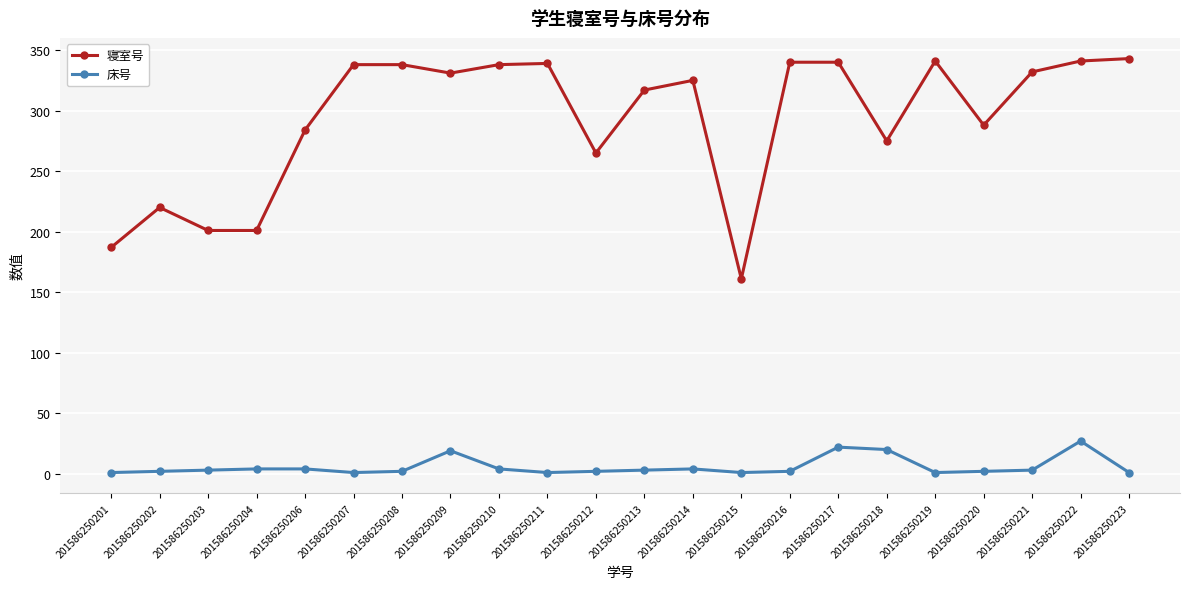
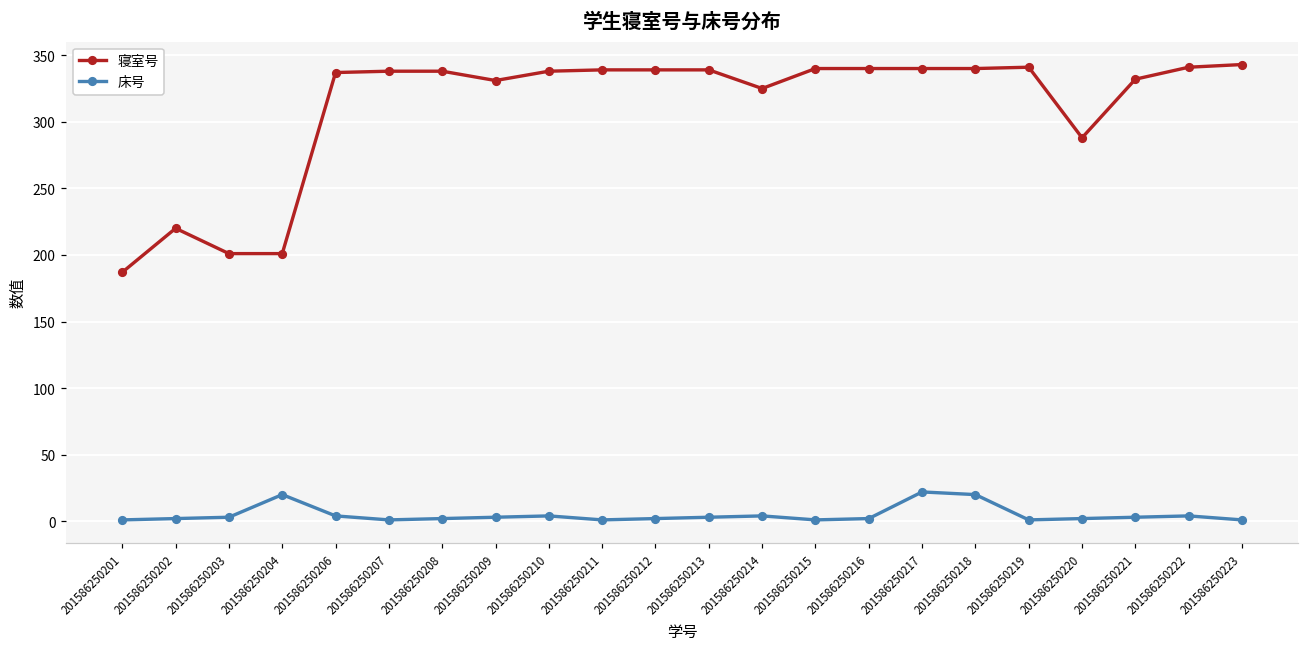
床号, 201586250204: 4 -> 20
寝室号, 201586250206: 284 -> 337
床号, 201586250209: 19 -> 3
寝室号, 201586250212: 265 -> 339
寝室号, 201586250213: 317 -> 339
寝室号, 201586250215: 161 -> 340
寝室号, 201586250218: 275 -> 340
床号, 201586250222: 27 -> 4
